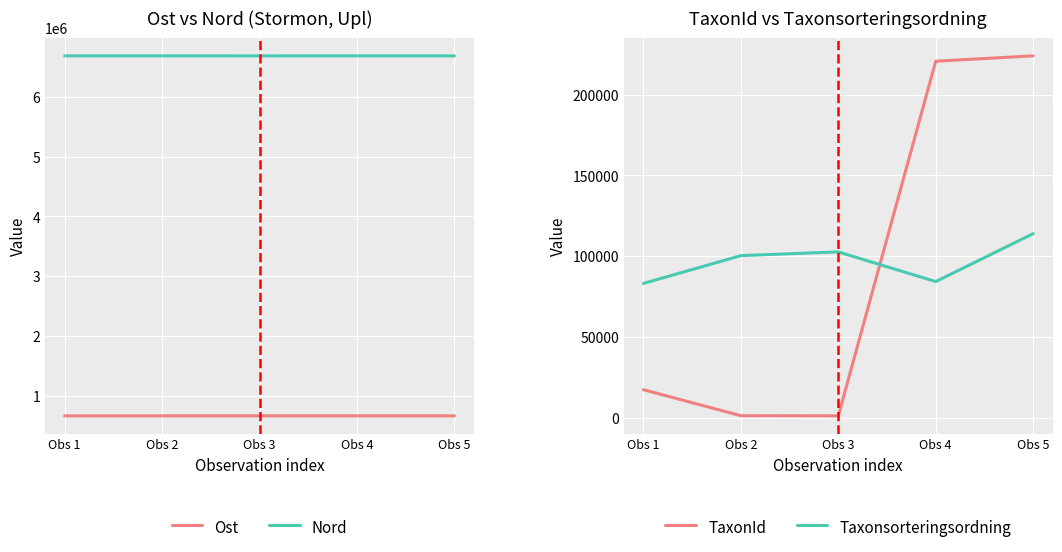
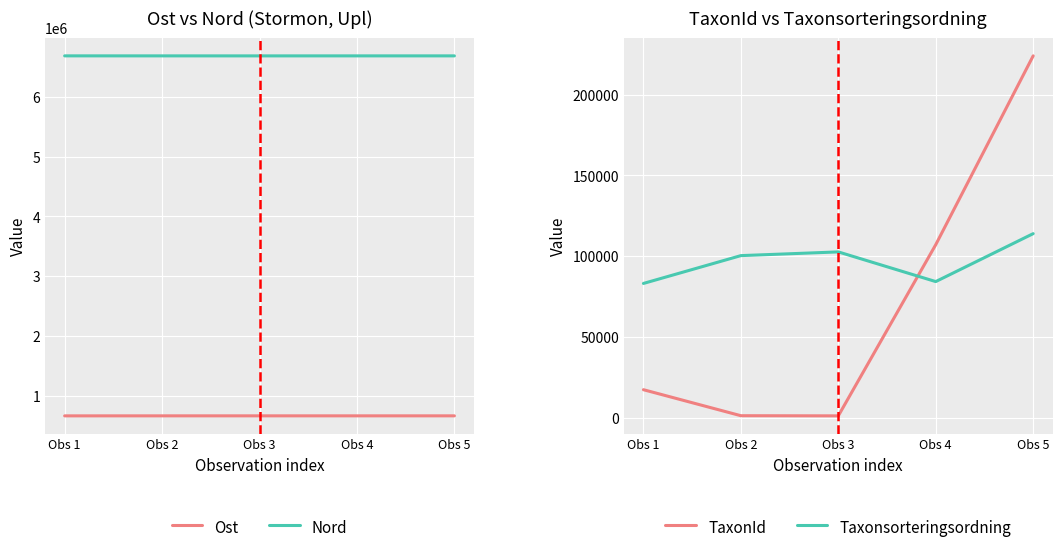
TaxonId vs Taxonsorteringsordning, TaxonId, Obs 4: 221000 -> 107000
